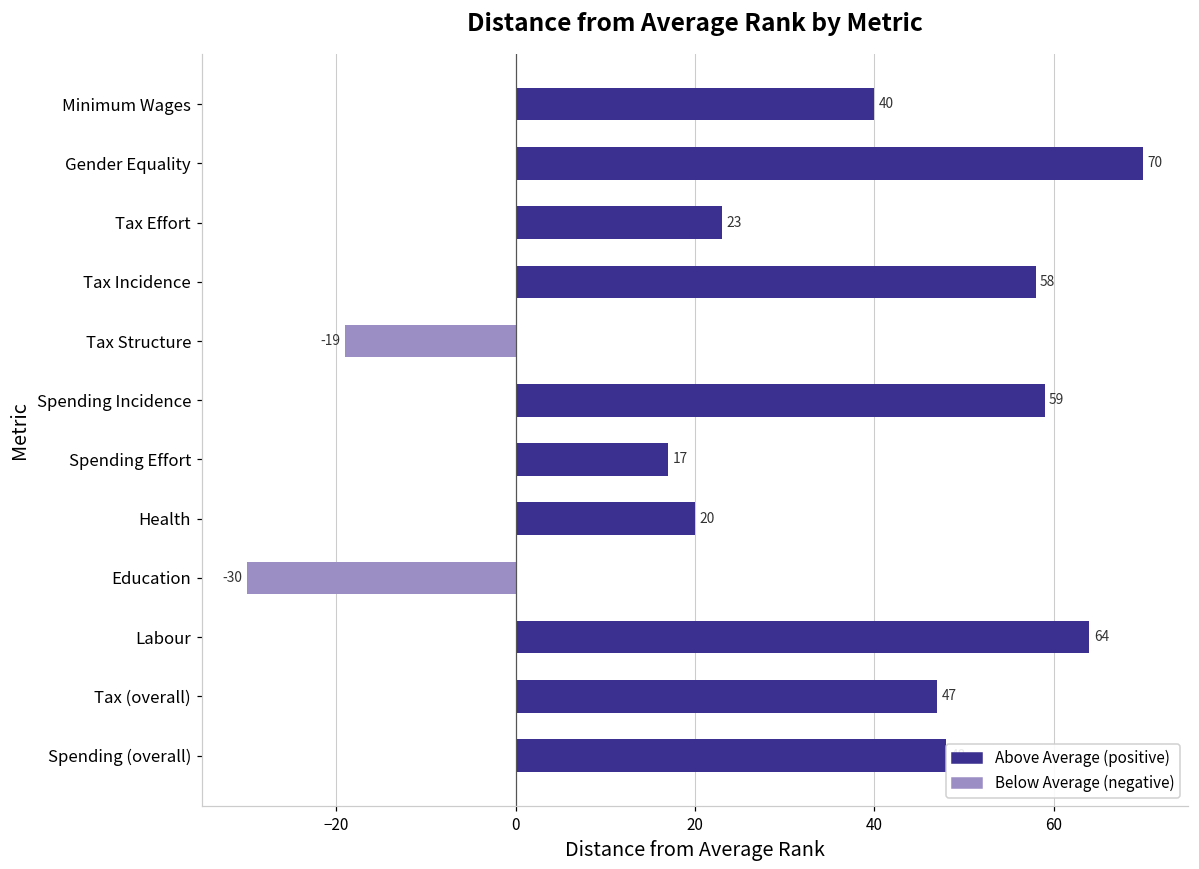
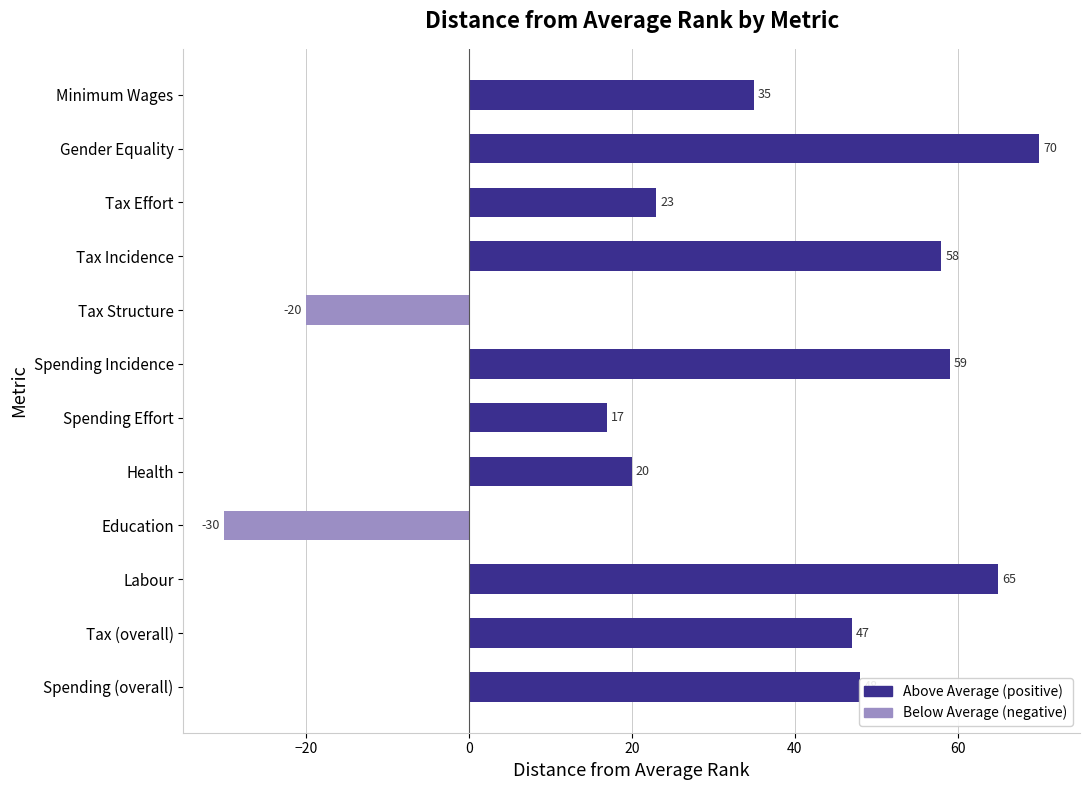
Minimum Wages: 40 -> 35
Tax Structure: -19 -> -20
Labour: 64 -> 65
